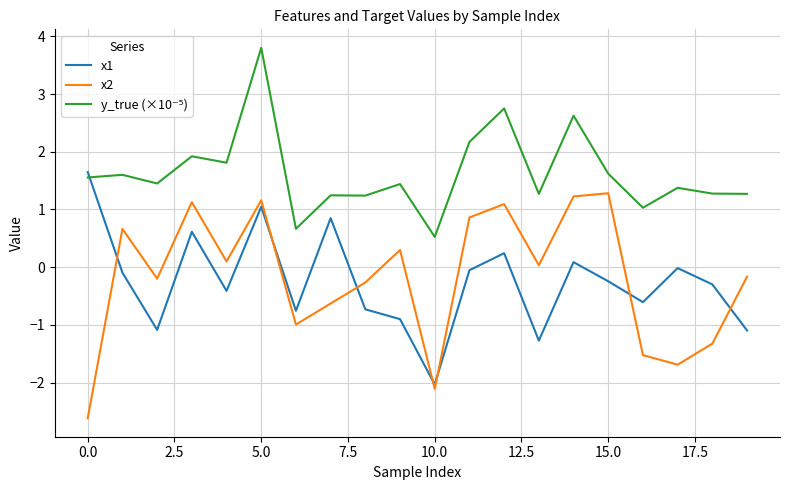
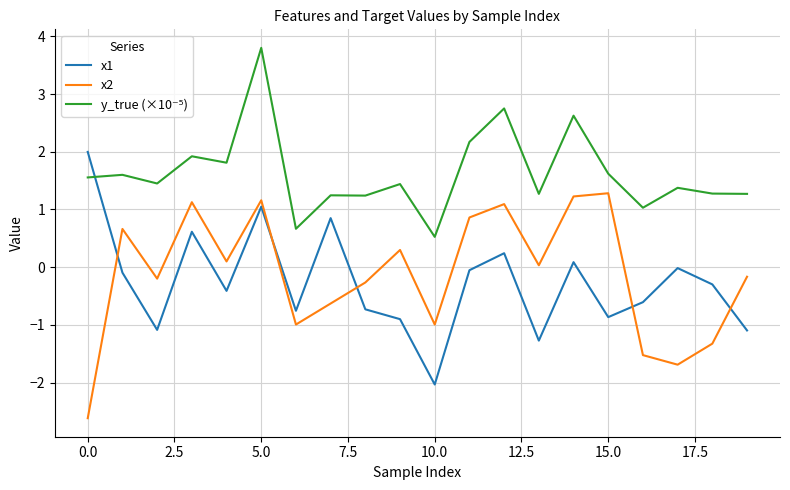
x1, 0.0: 1.6 -> 2.0
x2, 10.0: -2.1 -> -1.0
x1, 15.0: -0.2 -> -0.9
